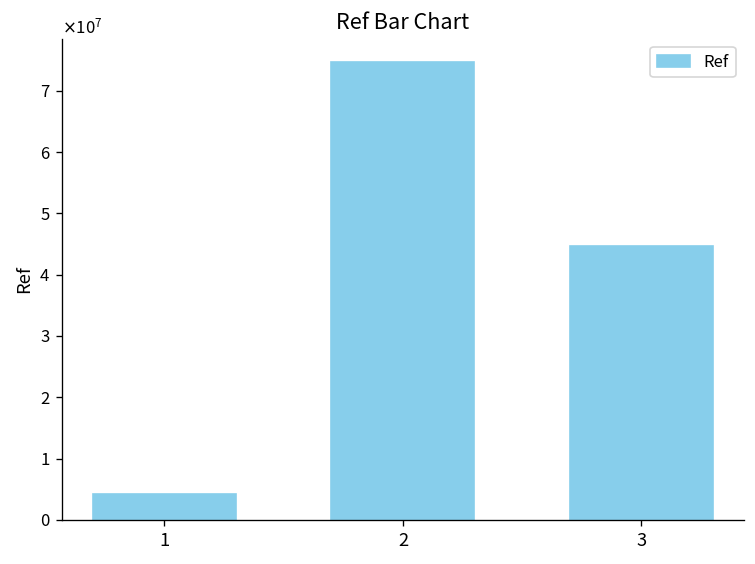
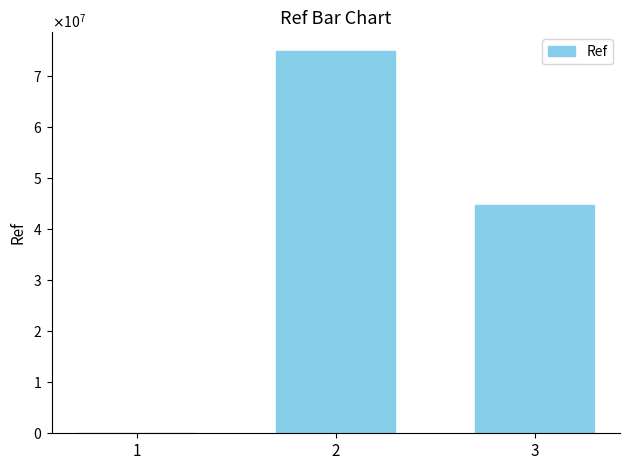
1: 4000000 -> 0
